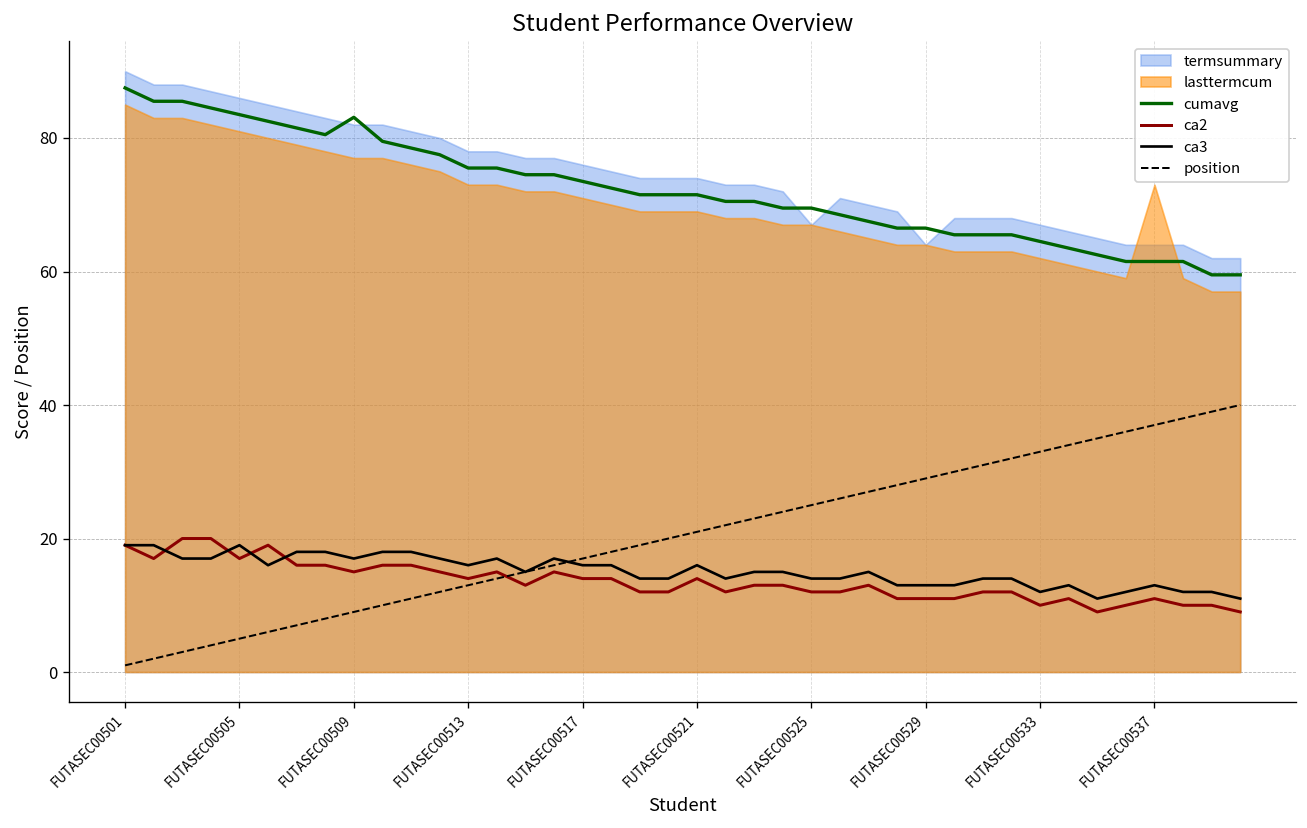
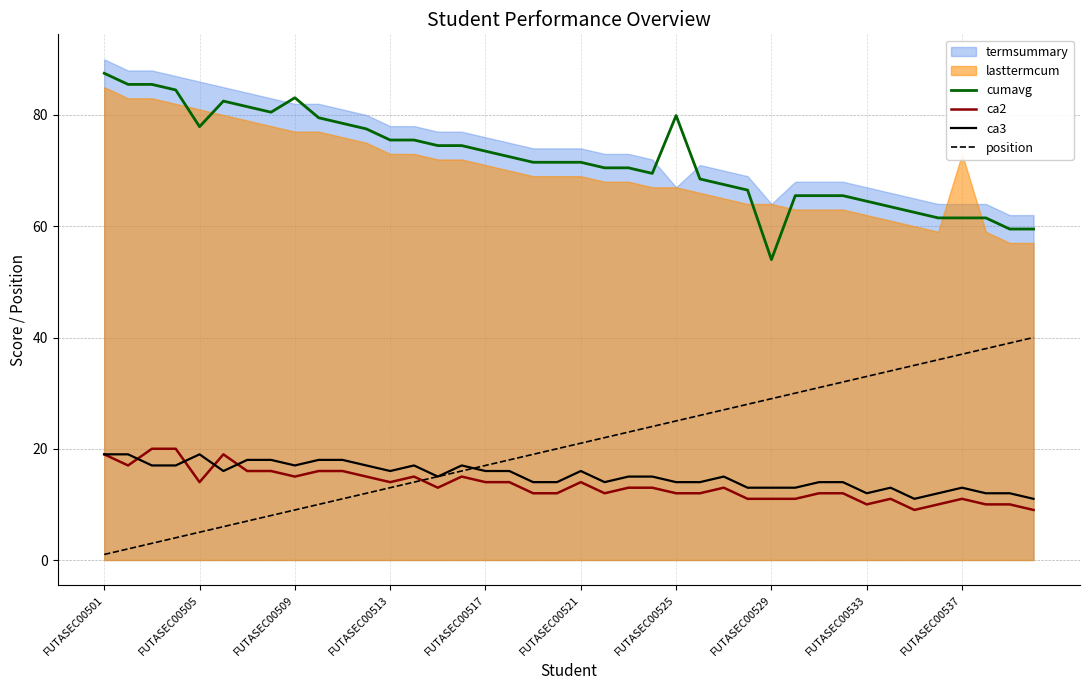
cumavg, FUTASEC00505: 84 -> 78
ca2, FUTASEC00505: 17 -> 14
cumavg, FUTASEC00525: 70 -> 80
cumavg, FUTASEC00529: 67 -> 54
